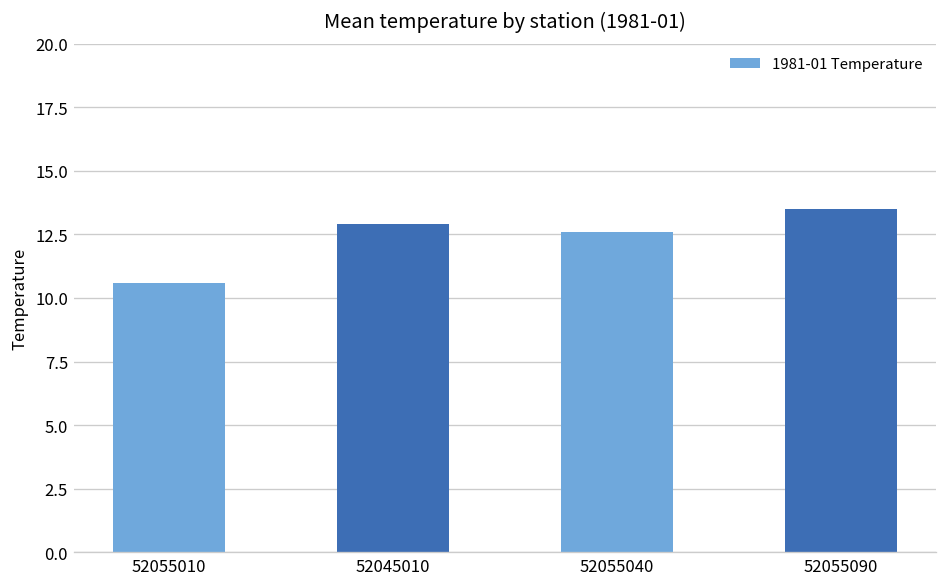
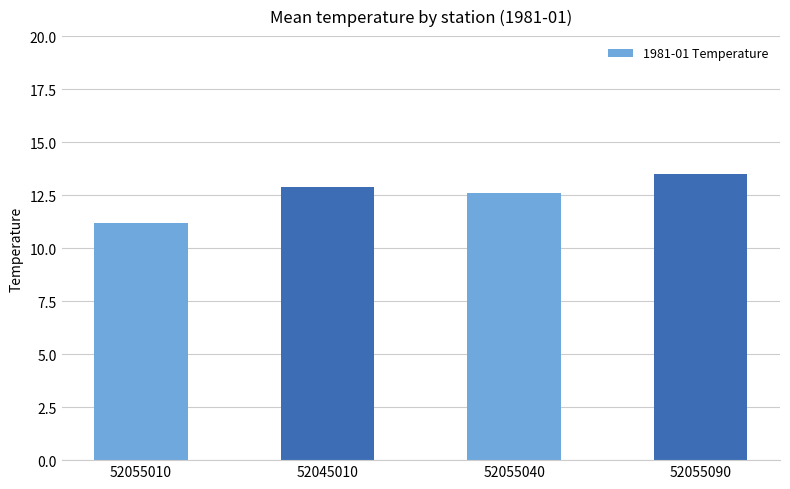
52055010: 10.6 -> 11.2
